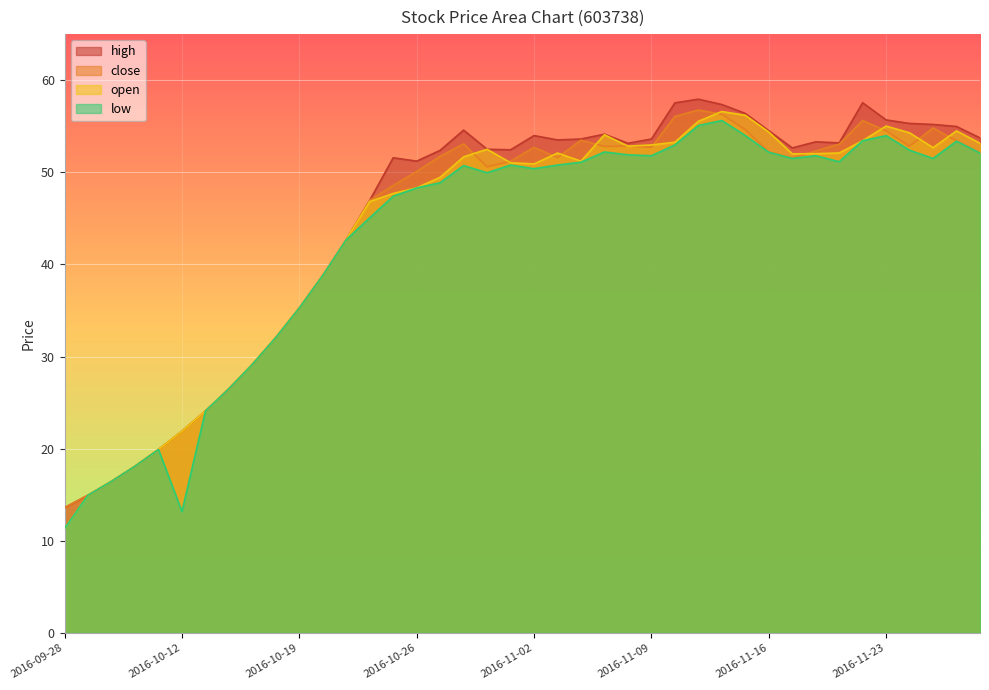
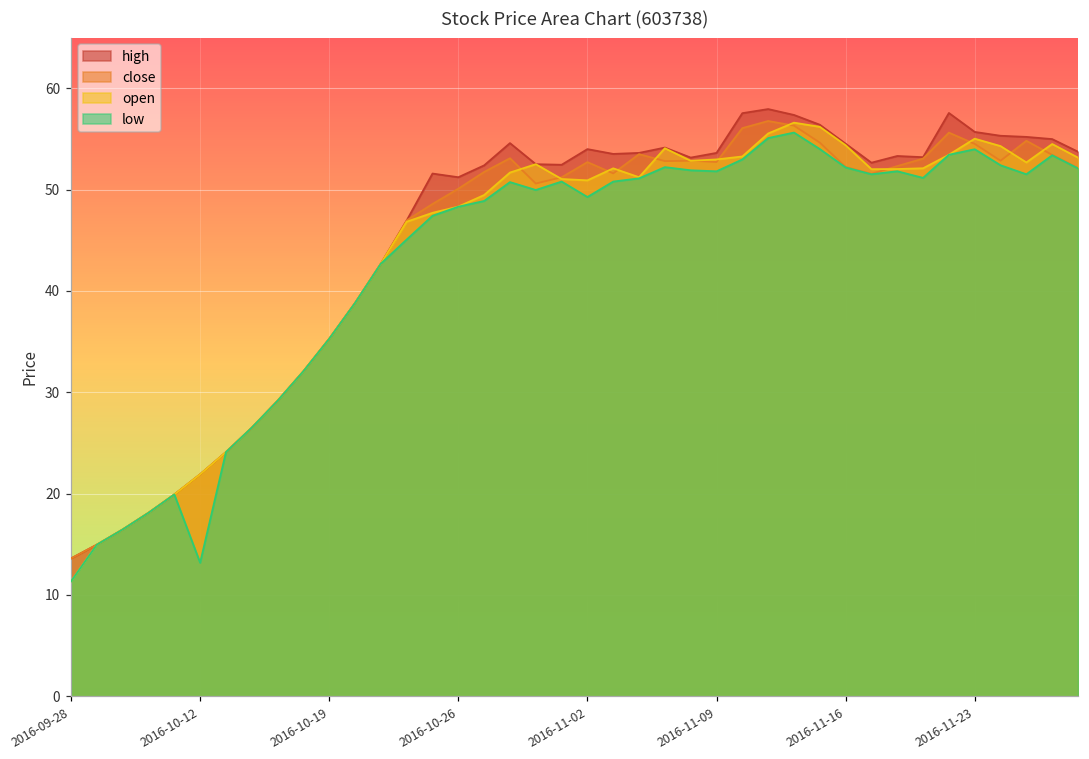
low, 2016-11-02: 50 -> 49
